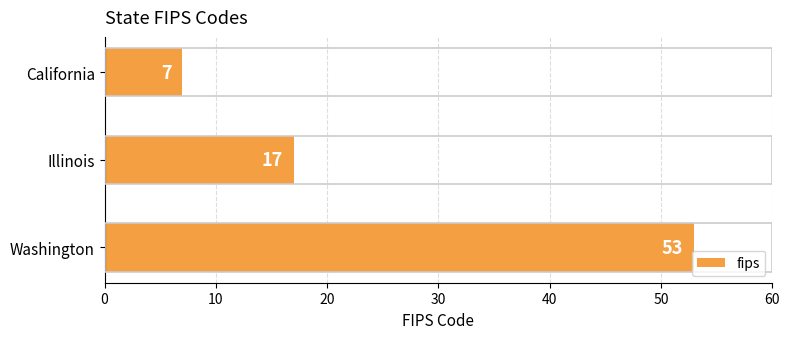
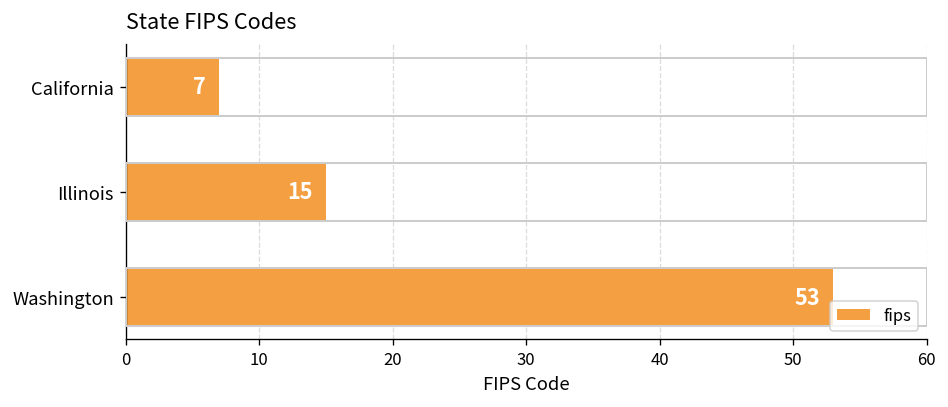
Illinois: 17 -> 15
